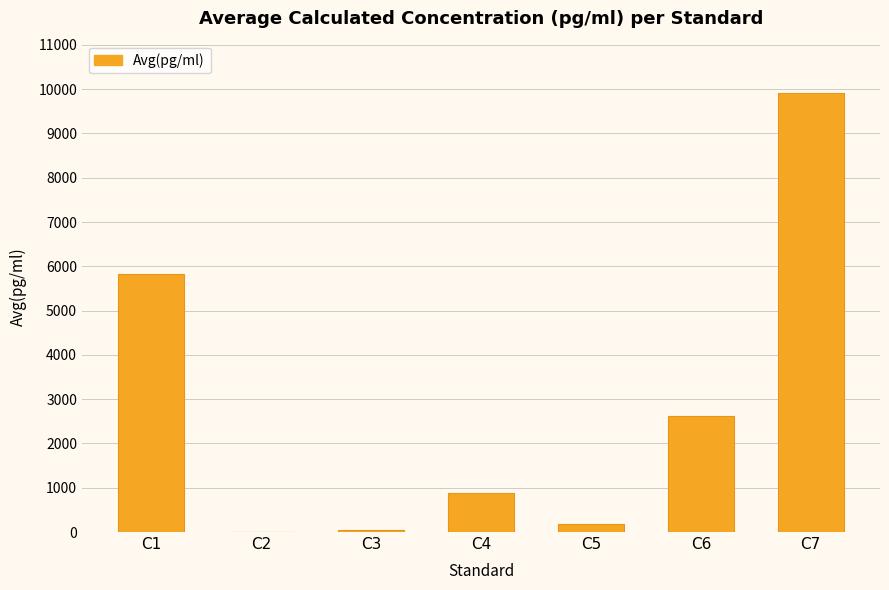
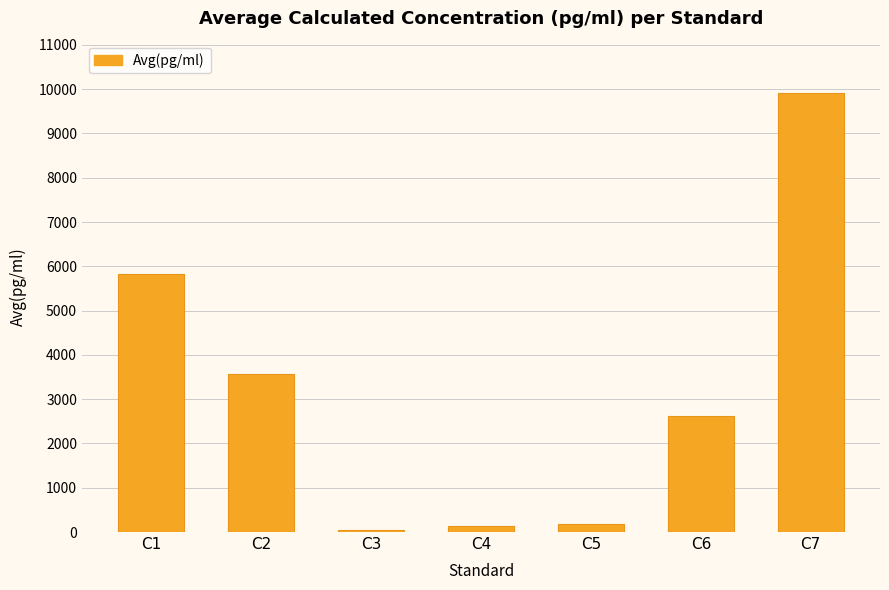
C2: 0 -> 3600
C4: 900 -> 100
